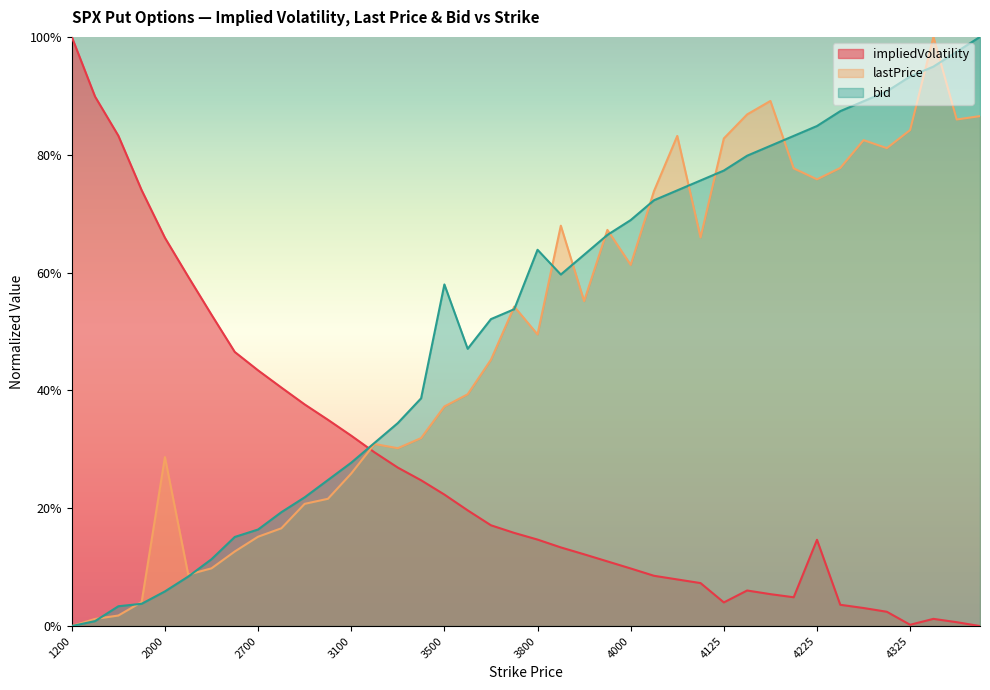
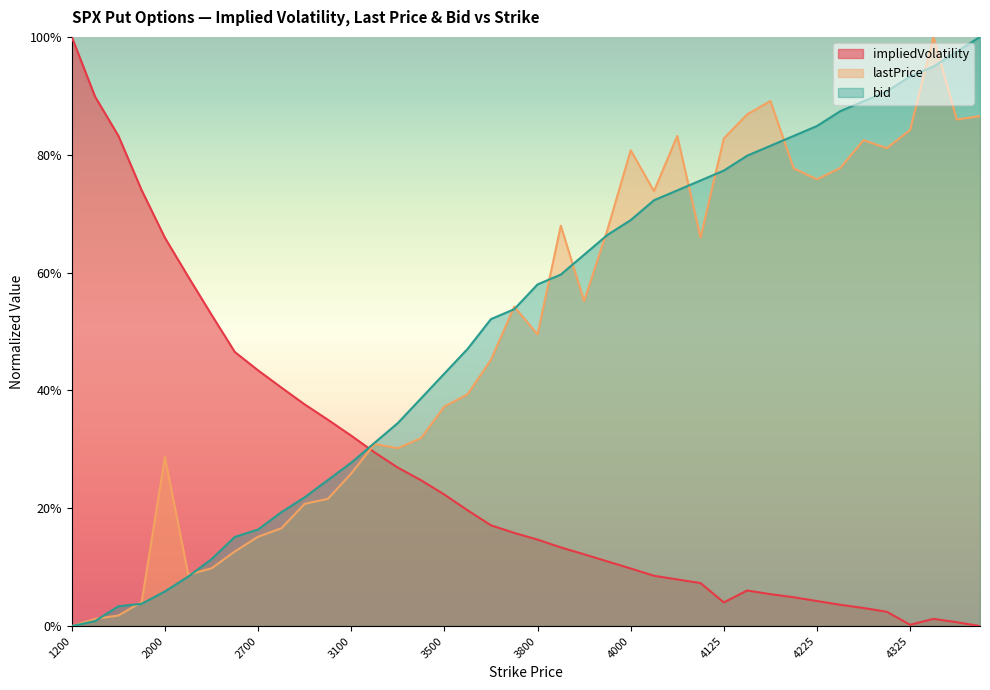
bid, 3500: 58% -> 43%
bid, 3800: 64% -> 58%
lastPrice, 4000: 61% -> 81%
impliedVolatility, 4225: 15% -> 4%
